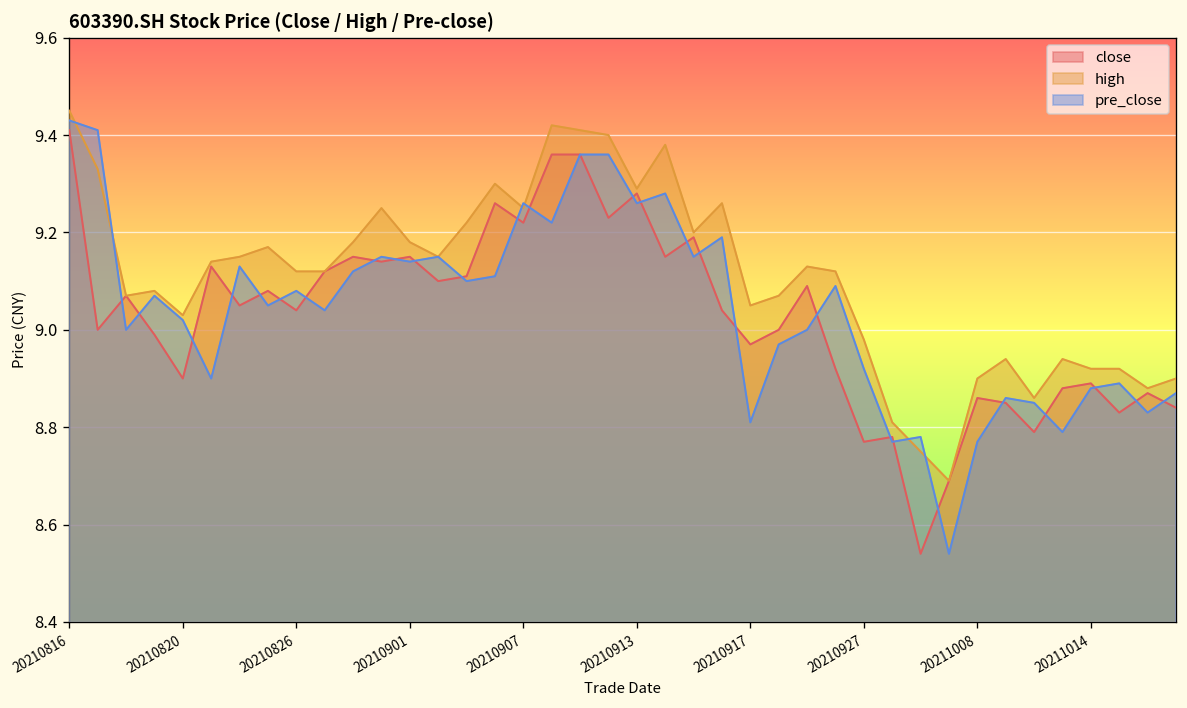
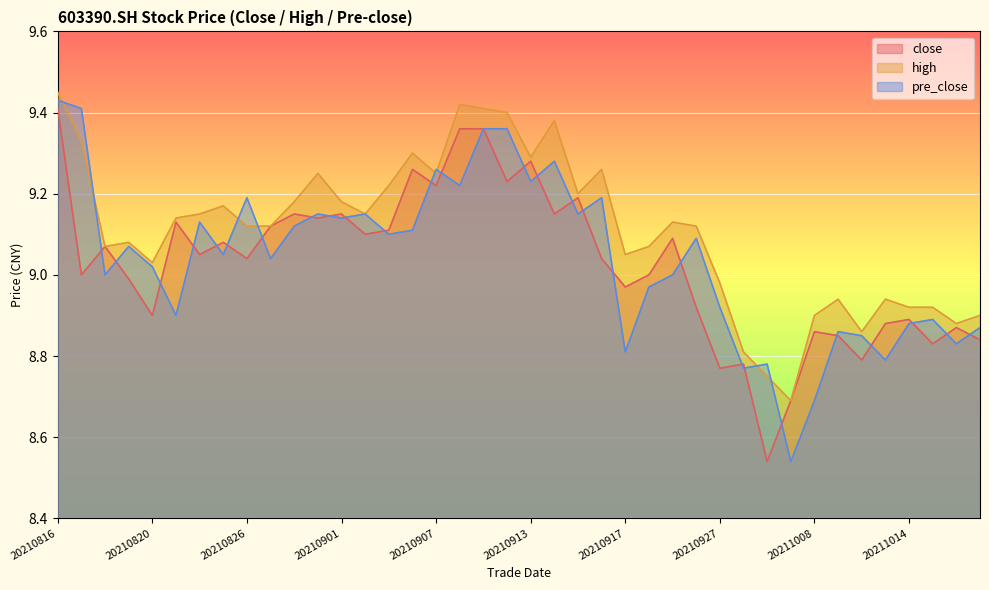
pre_close, 20210826: 9.08 -> 9.19
pre_close, 20210913: 9.26 -> 9.23
pre_close, 20211008: 8.77 -> 8.69
